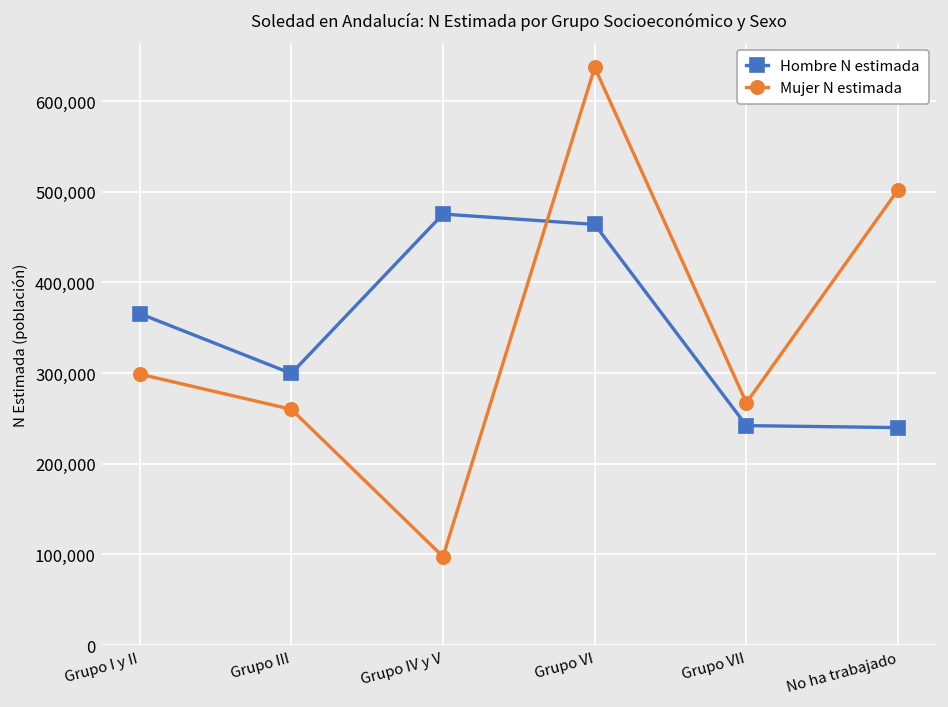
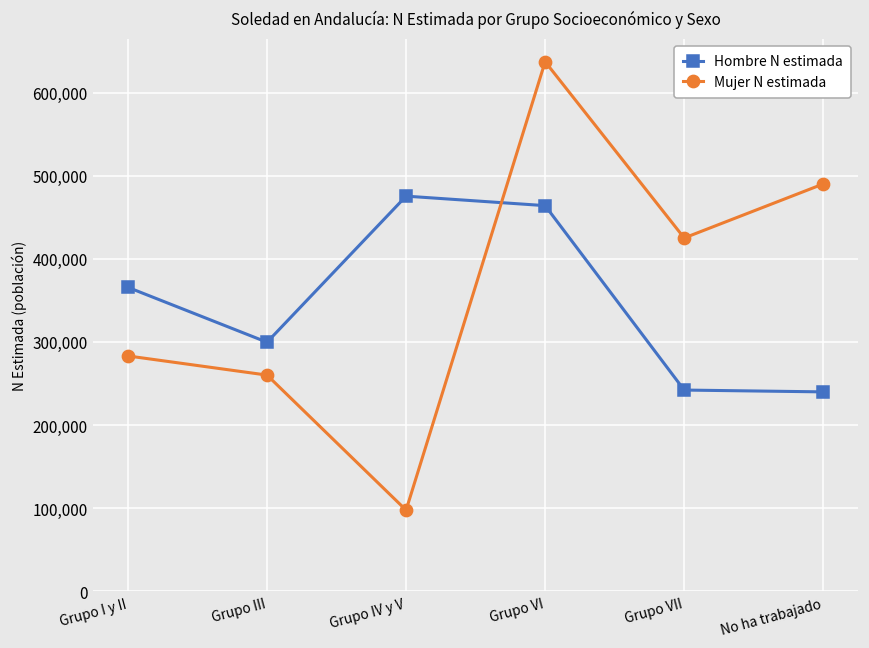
Mujer N estimada, Grupo I y II: 300,000 -> 280,000
Mujer N estimada, Grupo VII: 270,000 -> 430,000
Mujer N estimada, No ha trabajado: 500,000 -> 490,000
